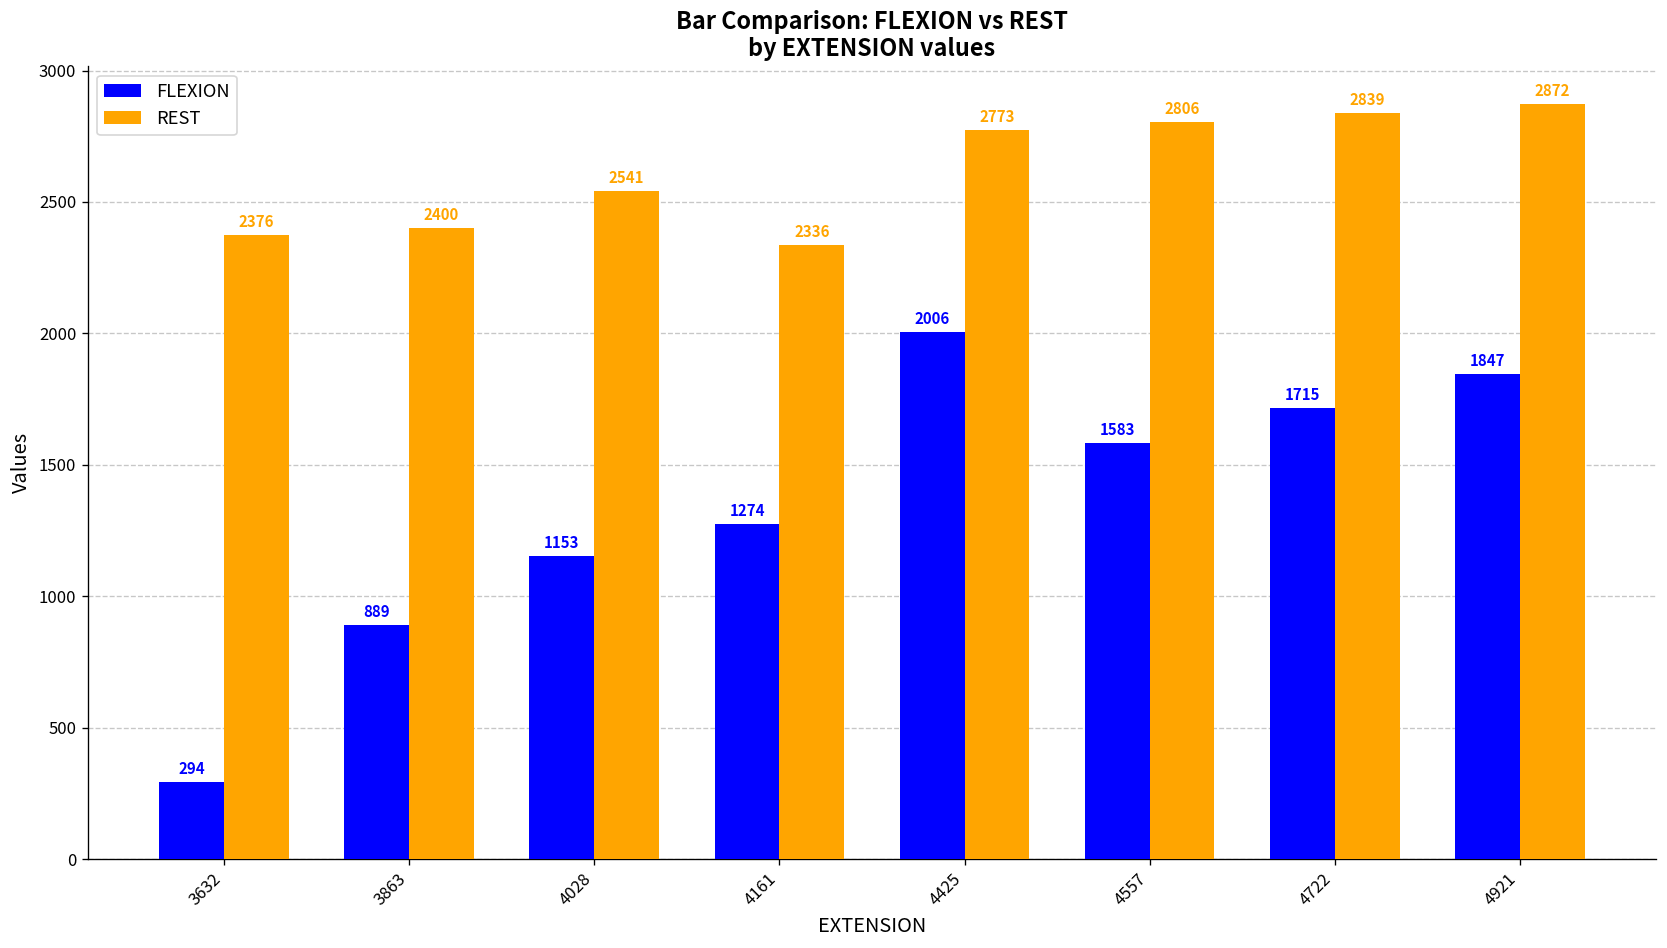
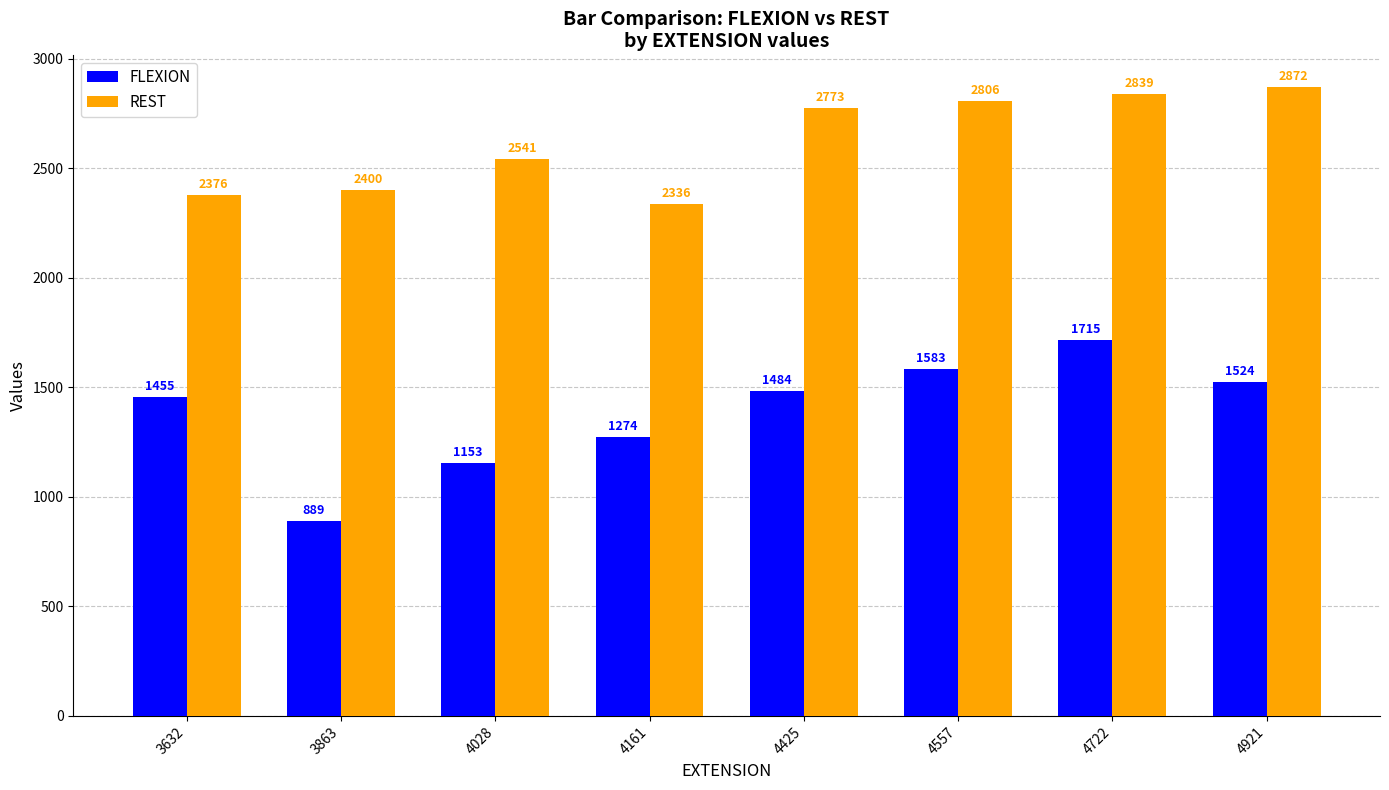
FLEXION, 3632: 294 -> 1455
FLEXION, 4425: 2006 -> 1484
FLEXION, 4921: 1847 -> 1524
